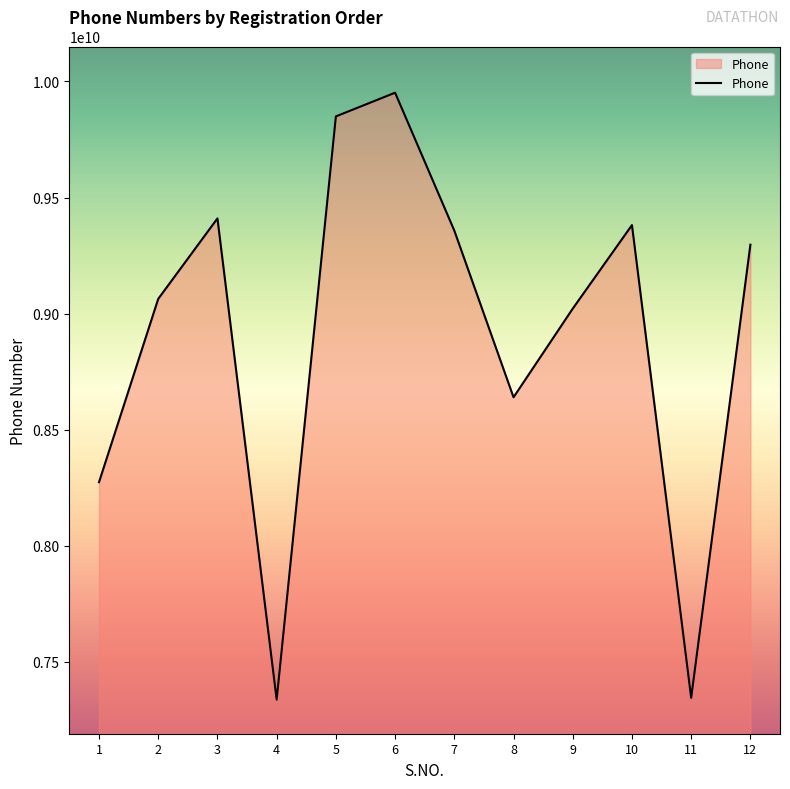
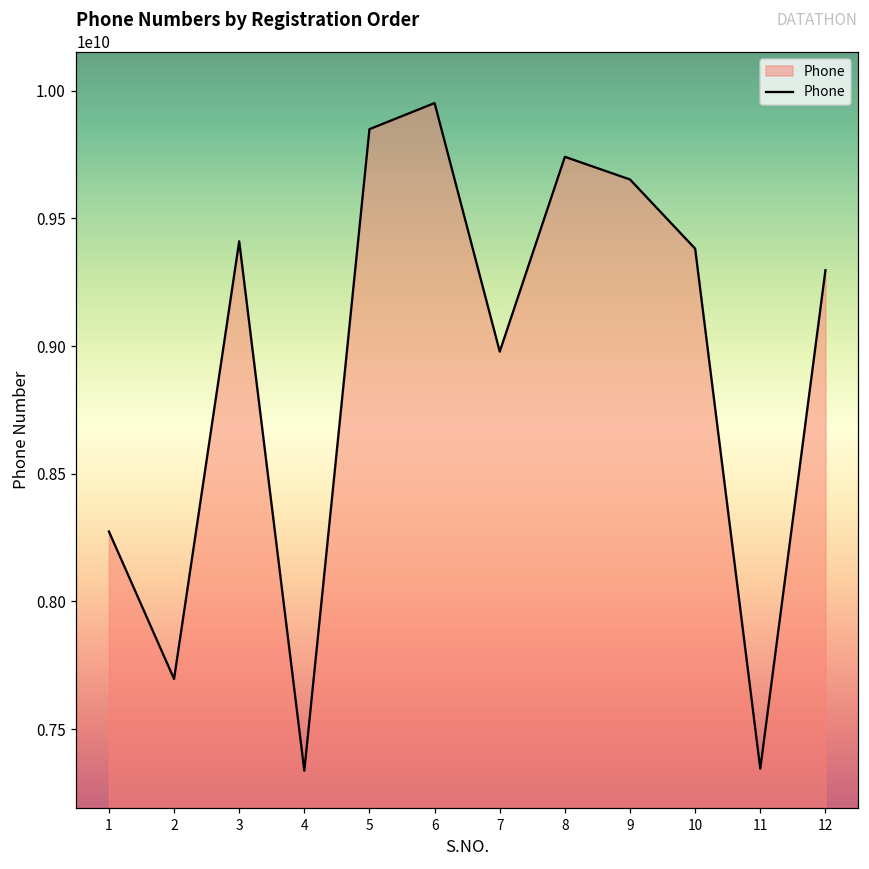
2: 9060000000 -> 7700000000
7: 9360000000 -> 8980000000
8: 8640000000 -> 9740000000
9: 9020000000 -> 9650000000
